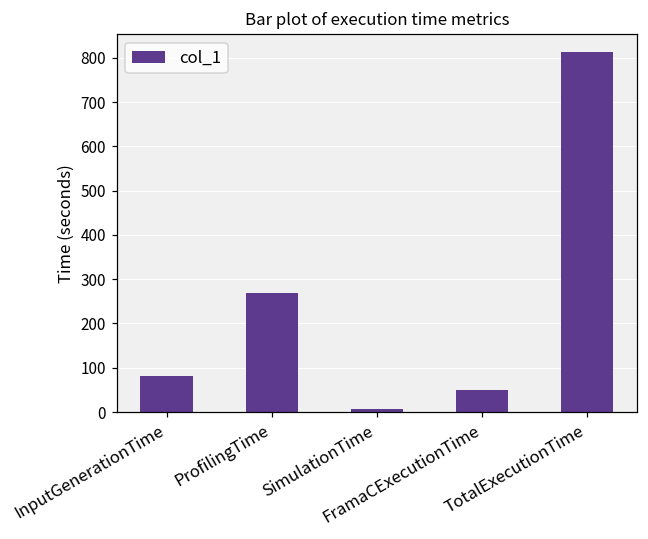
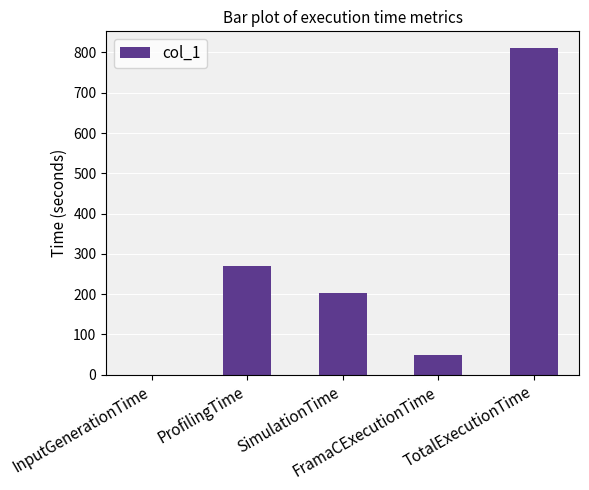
InputGenerationTime: 80 -> 0
SimulationTime: 10 -> 200
